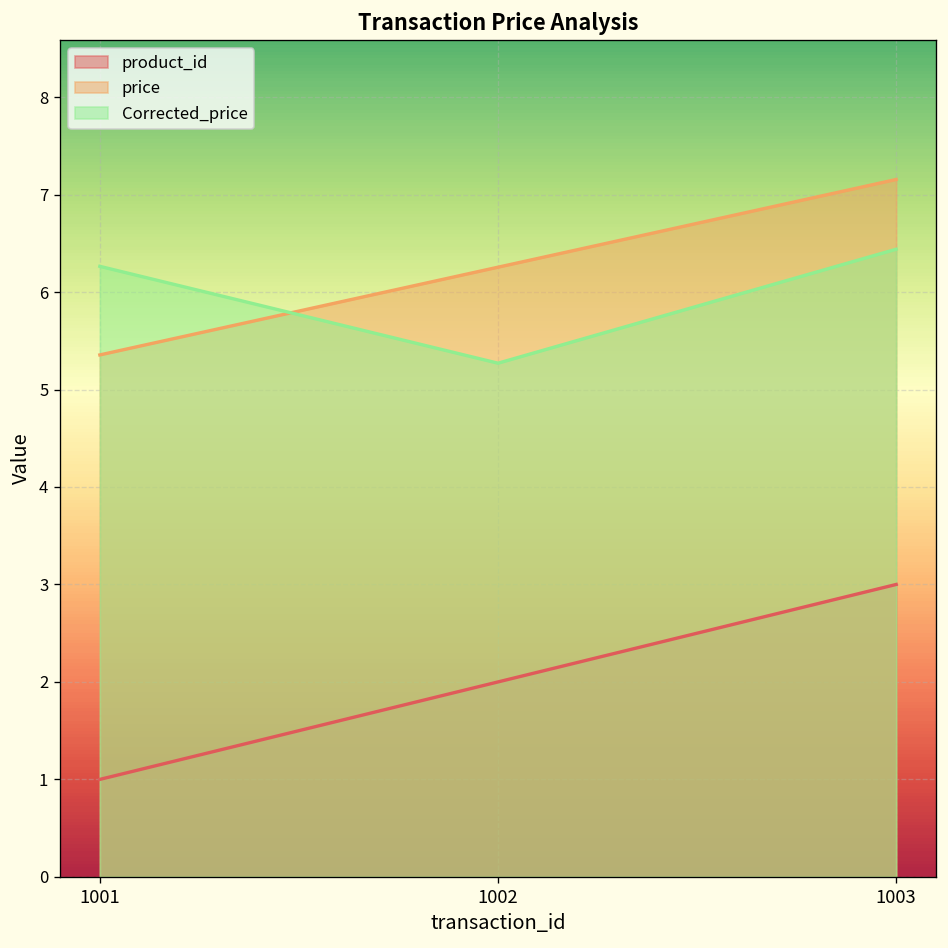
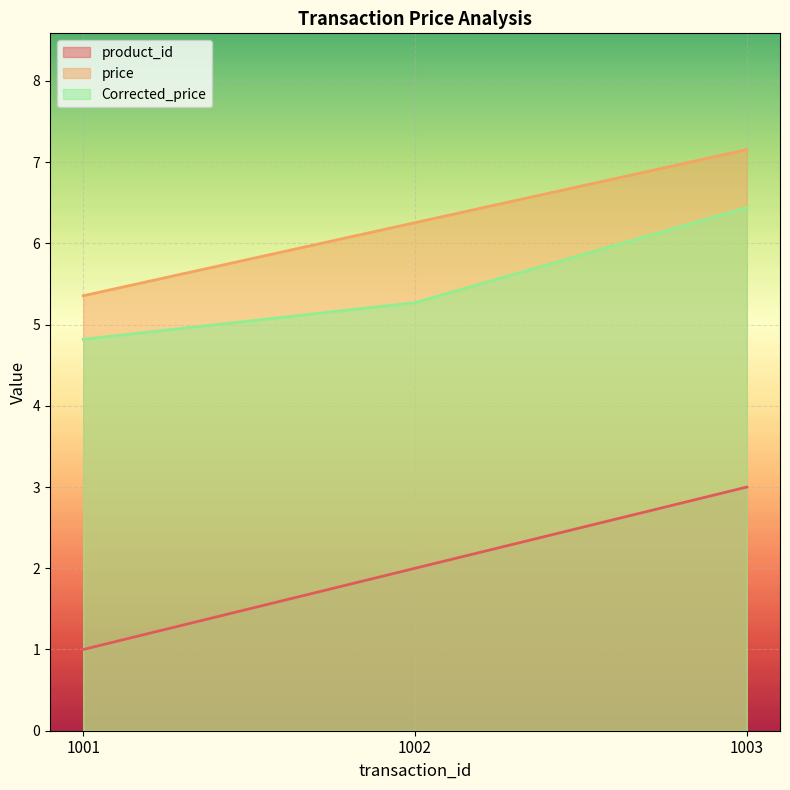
Corrected_price, 1001: 6.3 -> 4.8
